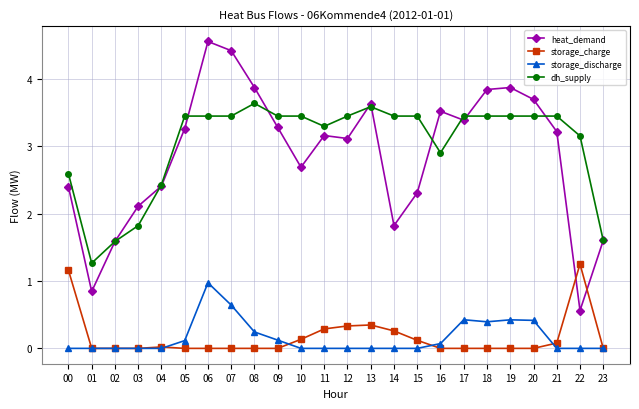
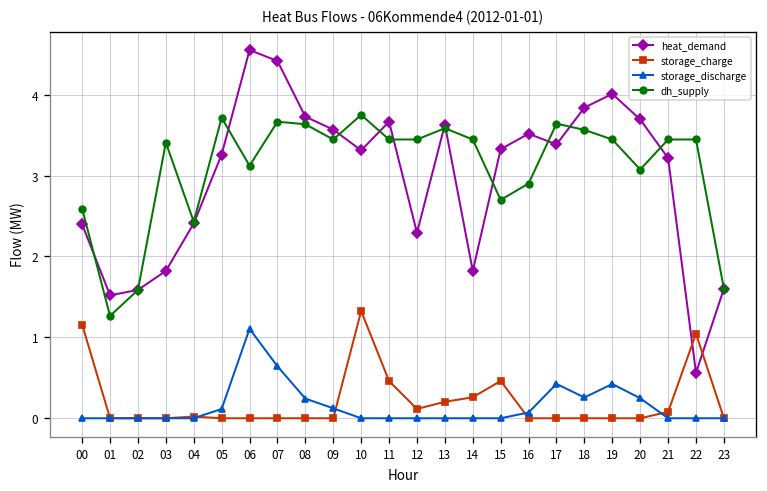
heat_demand, 01: 0.8 -> 1.5
heat_demand, 03: 2.1 -> 1.8
dh_supply, 03: 1.8 -> 3.4
dh_supply, 05: 3.4 -> 3.7
storage_discharge, 06: 1.0 -> 1.1
dh_supply, 06: 3.4 -> 3.1
dh_supply, 07: 3.4 -> 3.7
heat_demand, 08: 3.9 -> 3.7
heat_demand, 09: 3.3 -> 3.6
heat_demand, 10: 2.7 -> 3.3
storage_charge, 10: 0.1 -> 1.3
dh_supply, 10: 3.4 -> 3.7
heat_demand, 11: 3.2 -> 3.7
storage_charge, 11: 0.3 -> 0.5
dh_supply, 11: 3.3 -> 3.4
heat_demand, 12: 3.1 -> 2.3
storage_charge, 12: 0.3 -> 0.1
storage_charge, 13: 0.3 -> 0.2
heat_demand, 15: 2.3 -> 3.3
storage_charge, 15: 0.1 -> 0.5
dh_supply, 15: 3.4 -> 2.7
dh_supply, 17: 3.4 -> 3.6
storage_discharge, 18: 0.4 -> 0.3
dh_supply, 18: 3.4 -> 3.6
heat_demand, 19: 3.9 -> 4.0
storage_discharge, 20: 0.4 -> 0.2
dh_supply, 20: 3.4 -> 3.1
storage_charge, 22: 1.3 -> 1.0
dh_supply, 22: 3.2 -> 3.4
